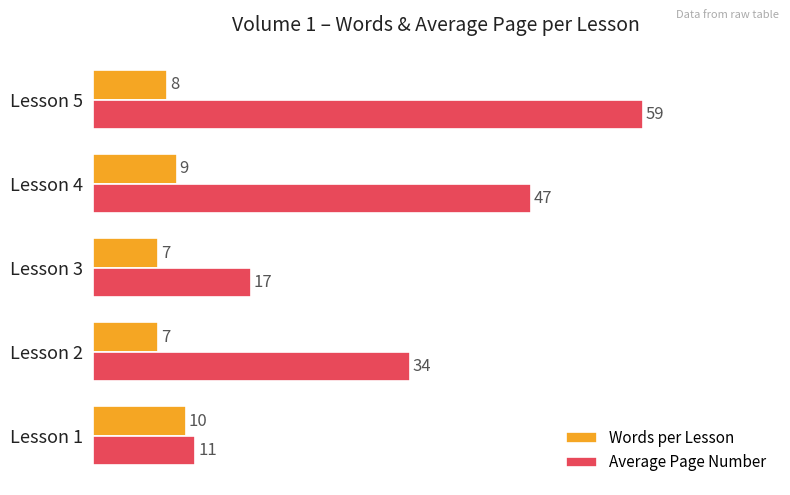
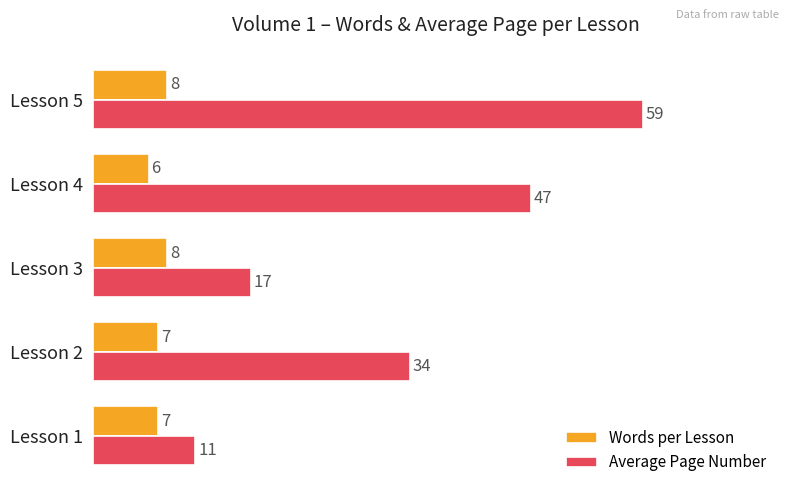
Words per Lesson, Lesson 4: 9 -> 6
Words per Lesson, Lesson 3: 7 -> 8
Words per Lesson, Lesson 1: 10 -> 7
